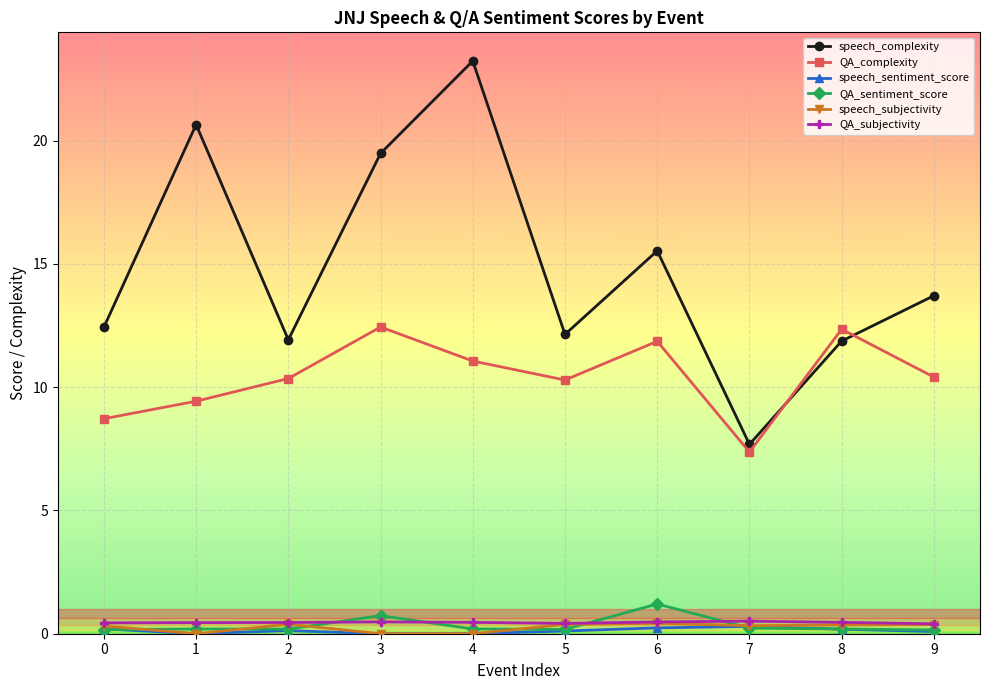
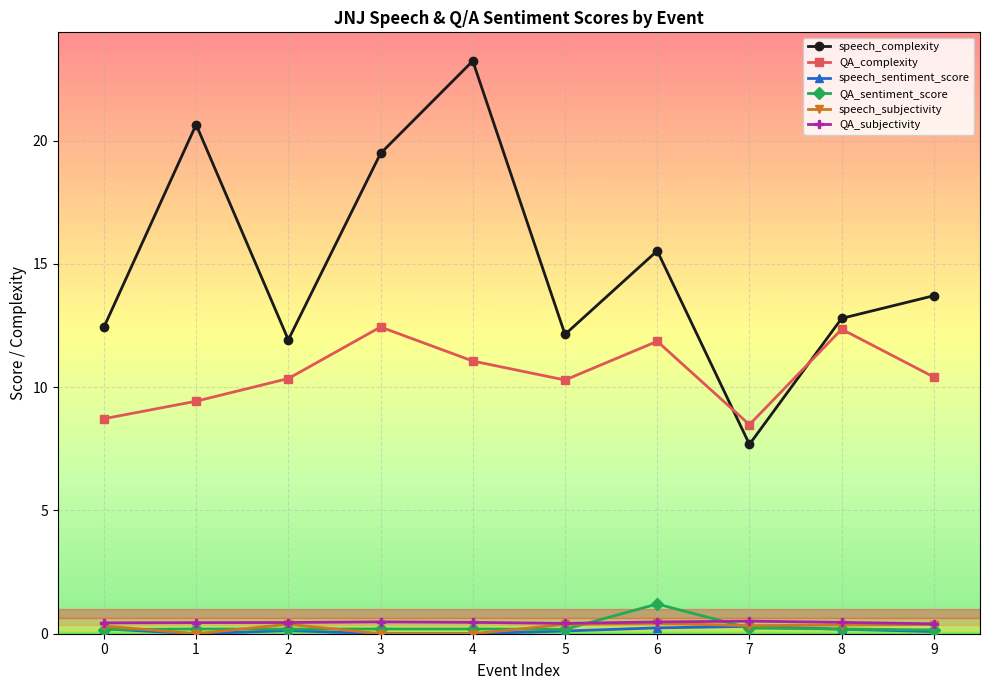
QA_sentiment_score, 3: 0.7 -> 0.2
QA_complexity, 7: 7.4 -> 8.5
speech_complexity, 8: 11.9 -> 12.8
